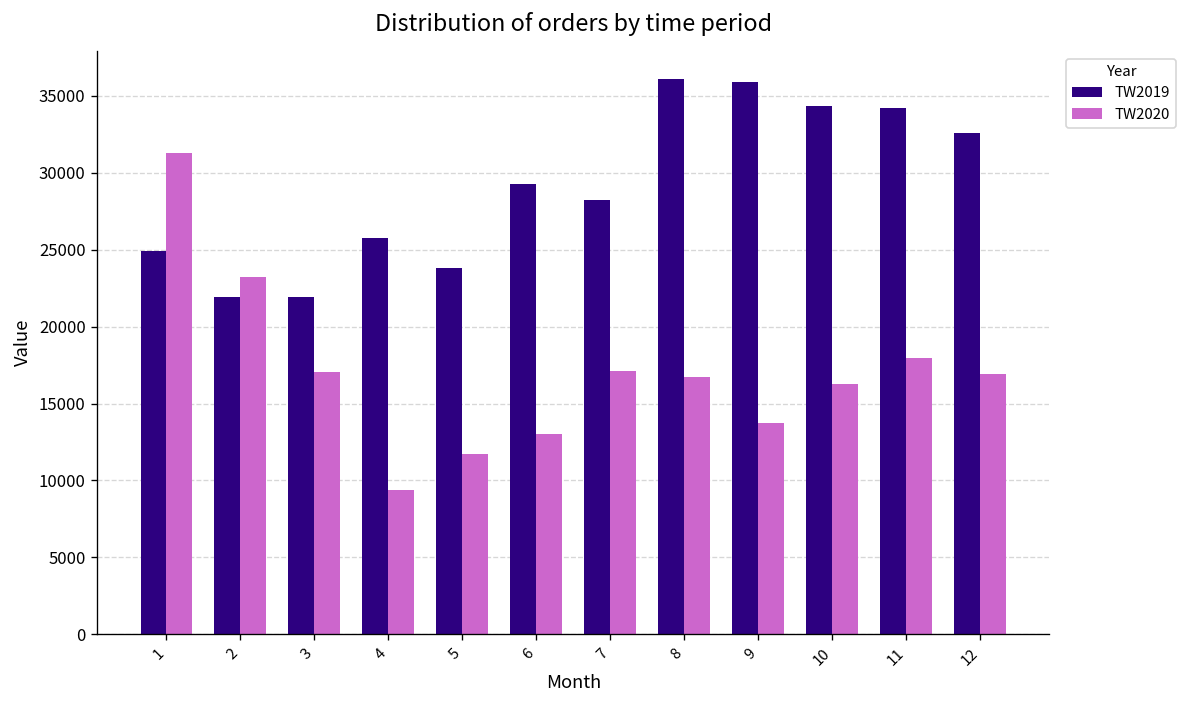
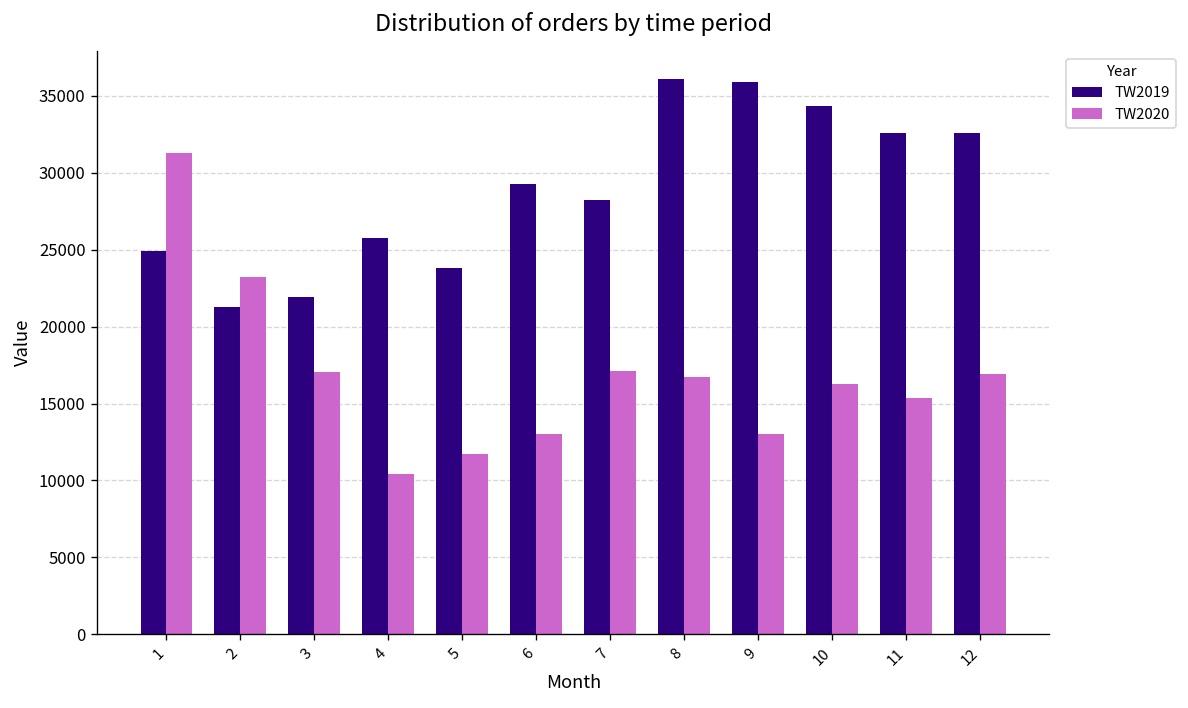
TW2019, 2: 21900 -> 21300
TW2020, 4: 9400 -> 10400
TW2020, 9: 13700 -> 13000
TW2019, 11: 34200 -> 32600
TW2020, 11: 17900 -> 15400
